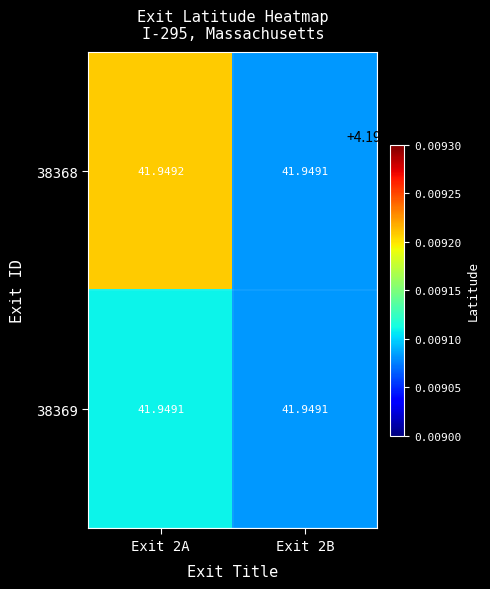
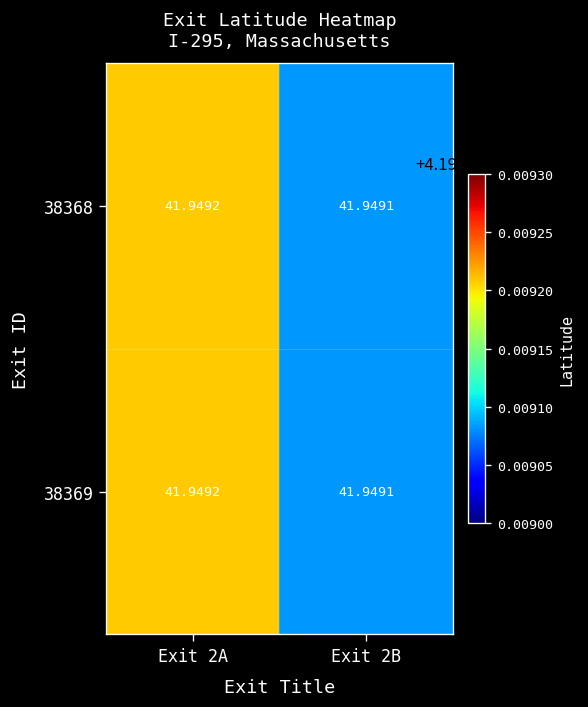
38369, Exit 2A: 41.9491 -> 41.9492
